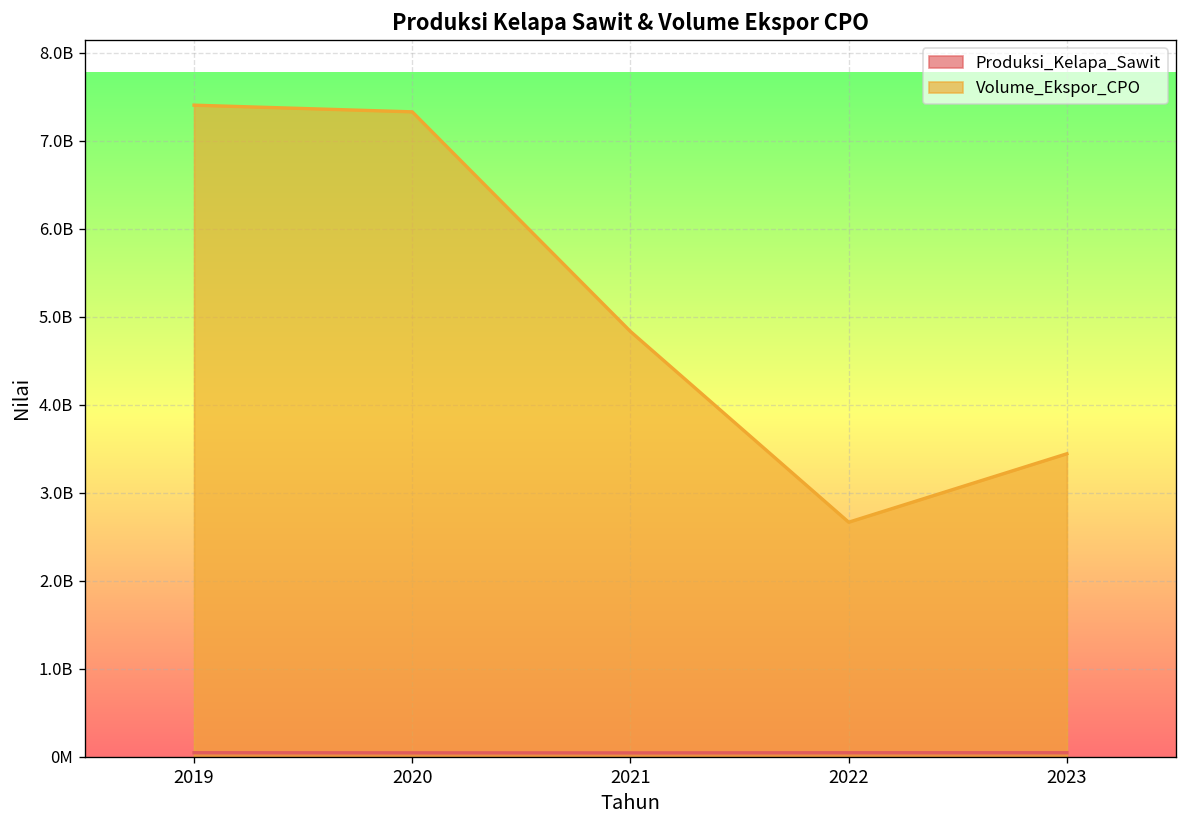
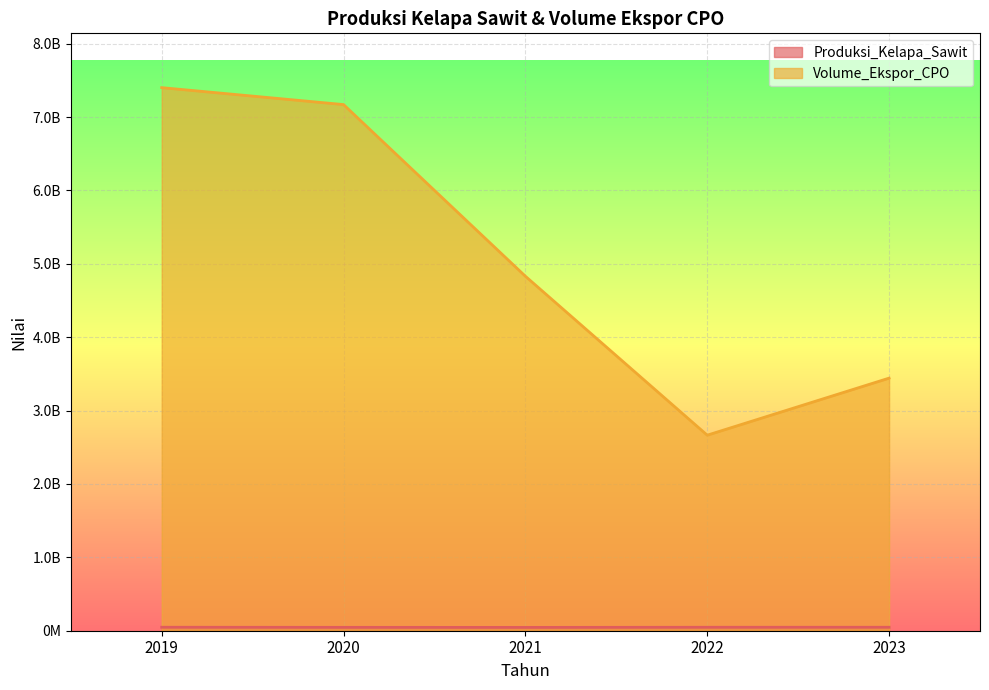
Volume_Ekspor_CPO, 2020: 7300000000 -> 7200000000
